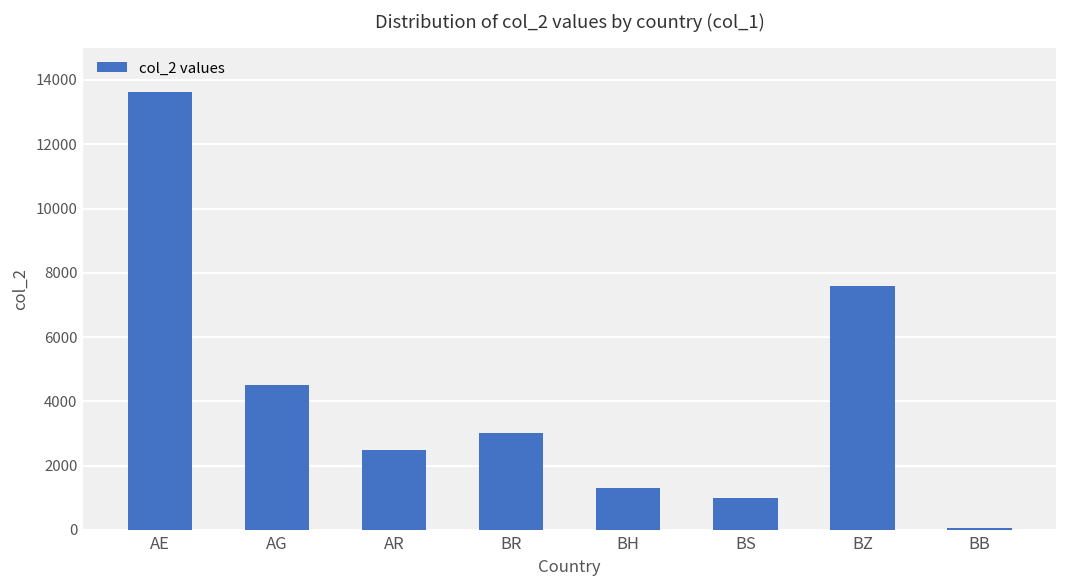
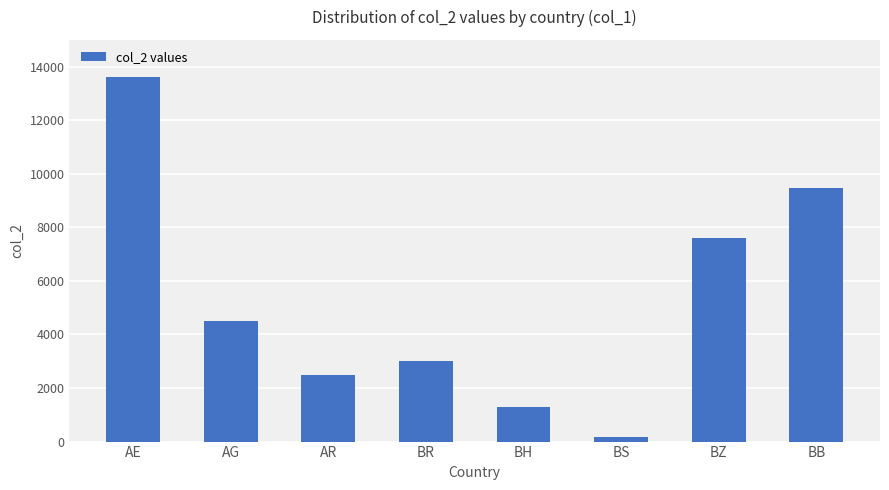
BS: 1000 -> 200
BB: 100 -> 9500
